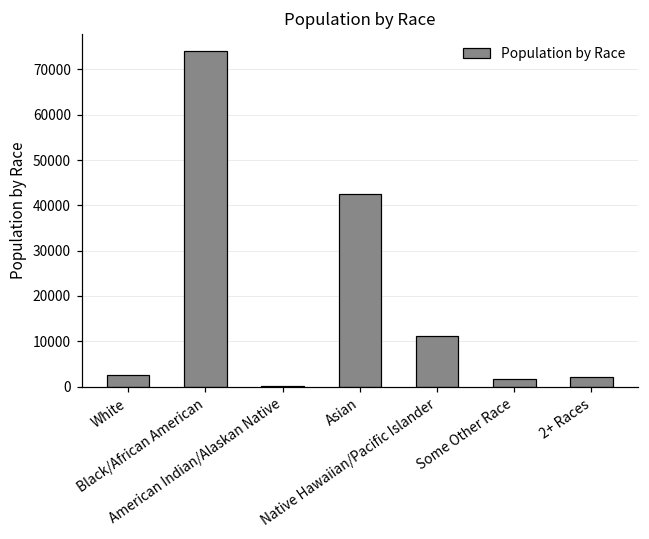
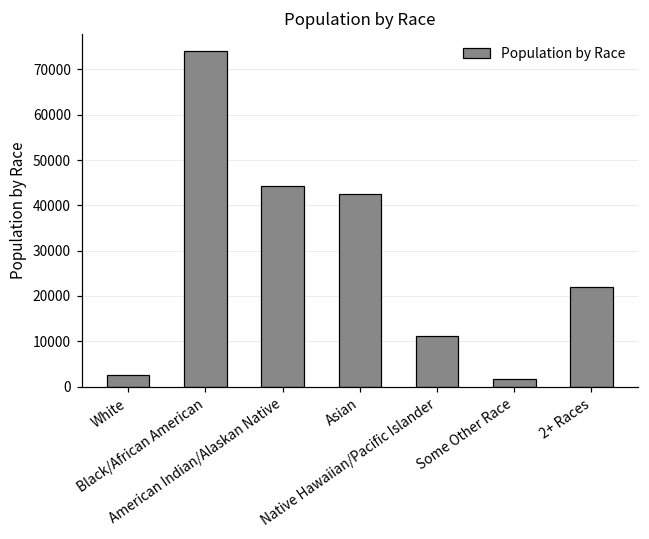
American Indian/Alaskan Native: 0 -> 44000
2+ Races: 2000 -> 22000
